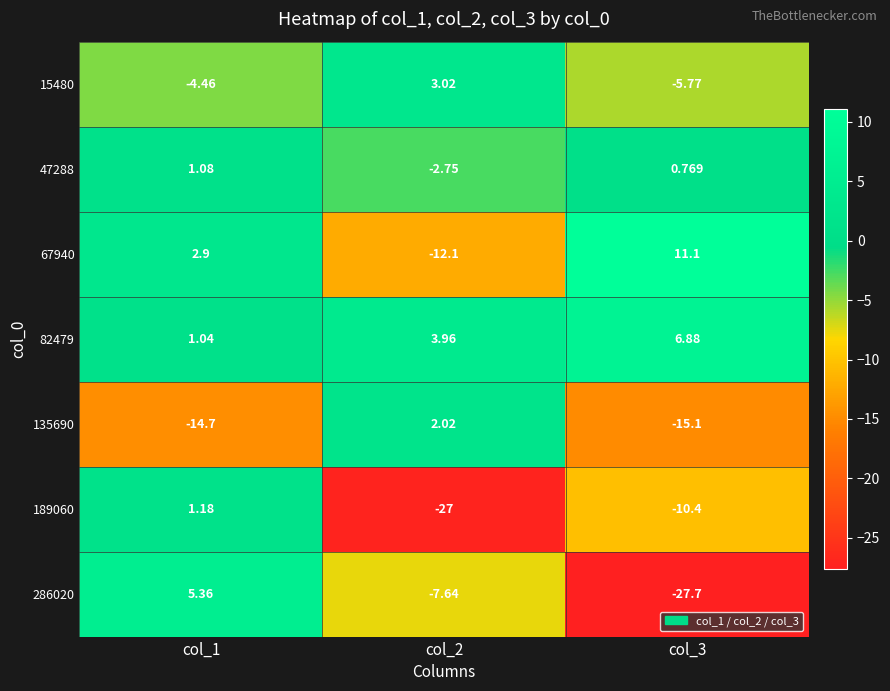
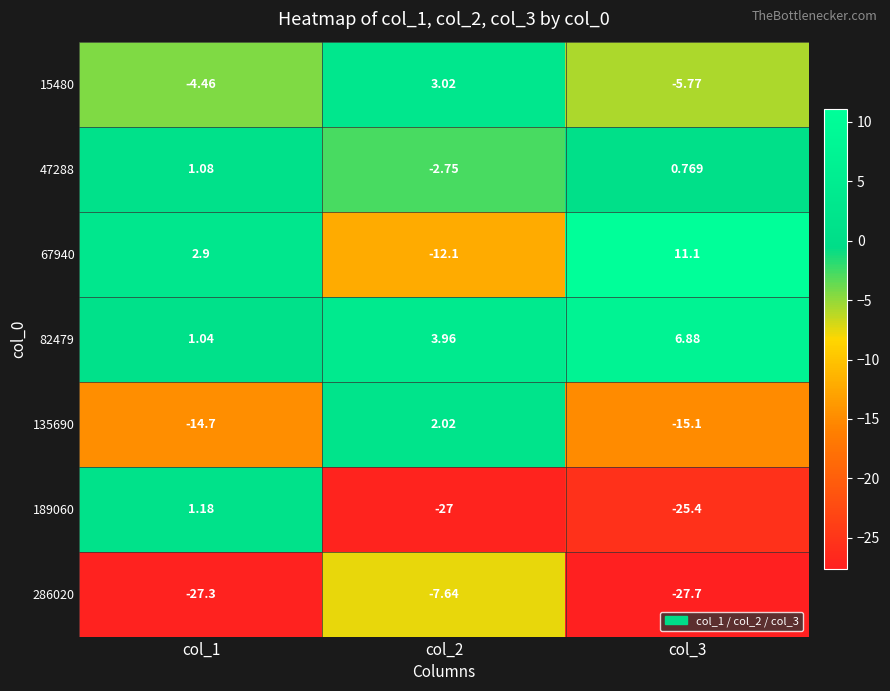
189060, col_3: -10.4 -> -25.4
286020, col_1: 5.36 -> -27.3
